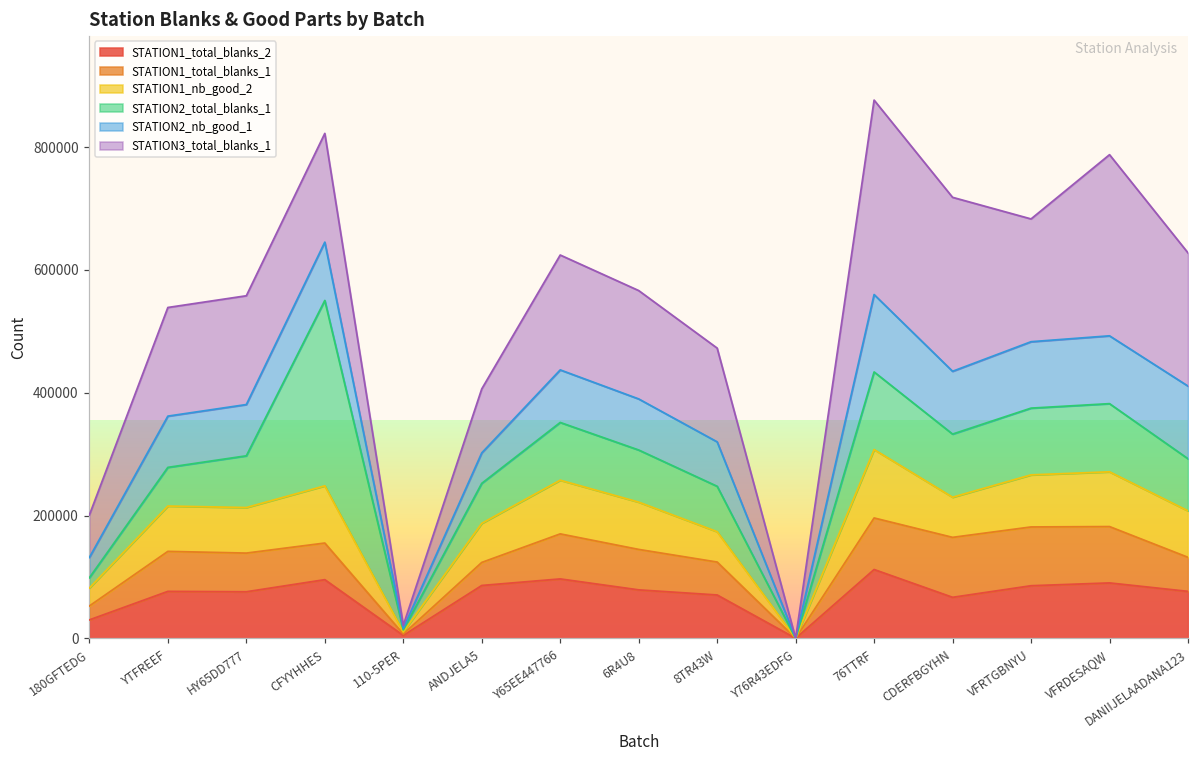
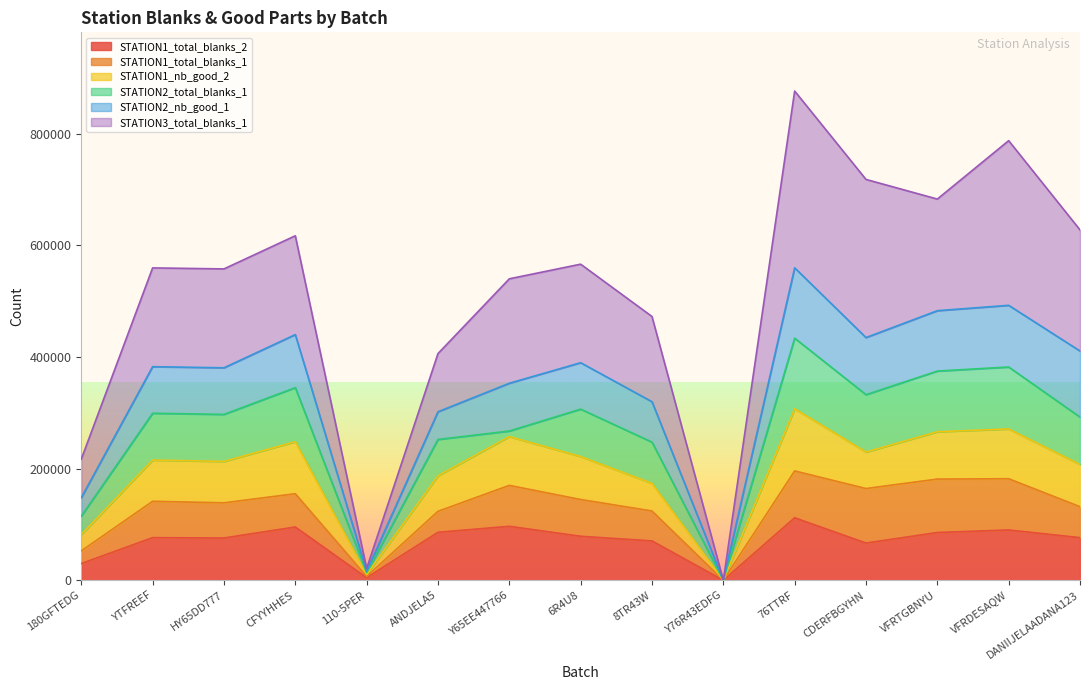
STATION2_total_blanks_1, 180GFTEDG: 20000 -> 30000
STATION2_total_blanks_1, YTFREEF: 60000 -> 80000
STATION2_total_blanks_1, CFYYHHES: 300000 -> 100000
STATION2_total_blanks_1, Y65EE447766: 90000 -> 10000
